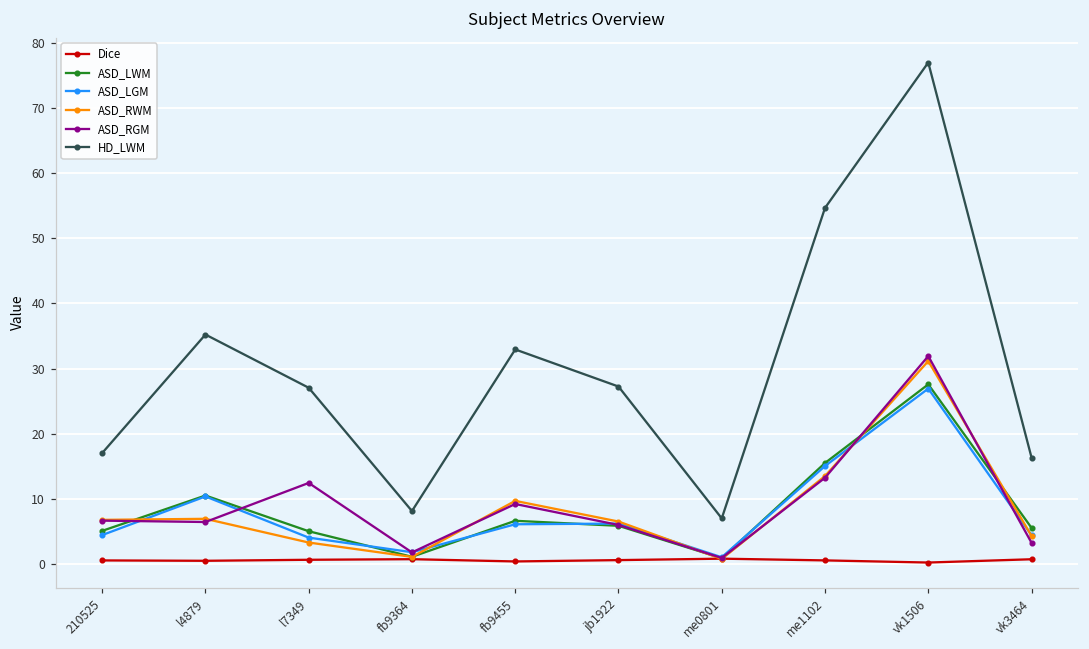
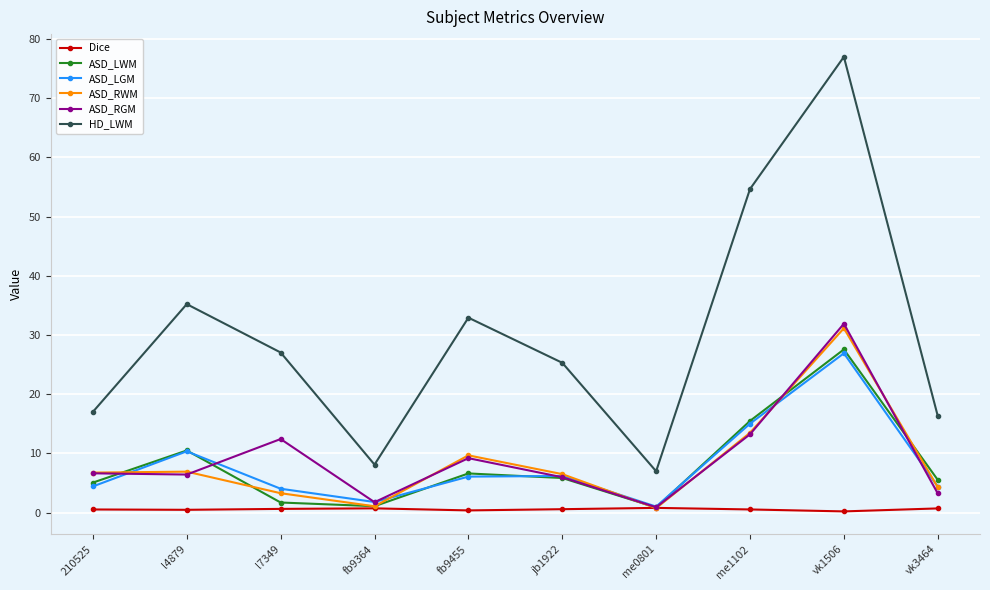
ASD_LWM, l7349: 5 -> 2
HD_LWM, jb1922: 27 -> 25
